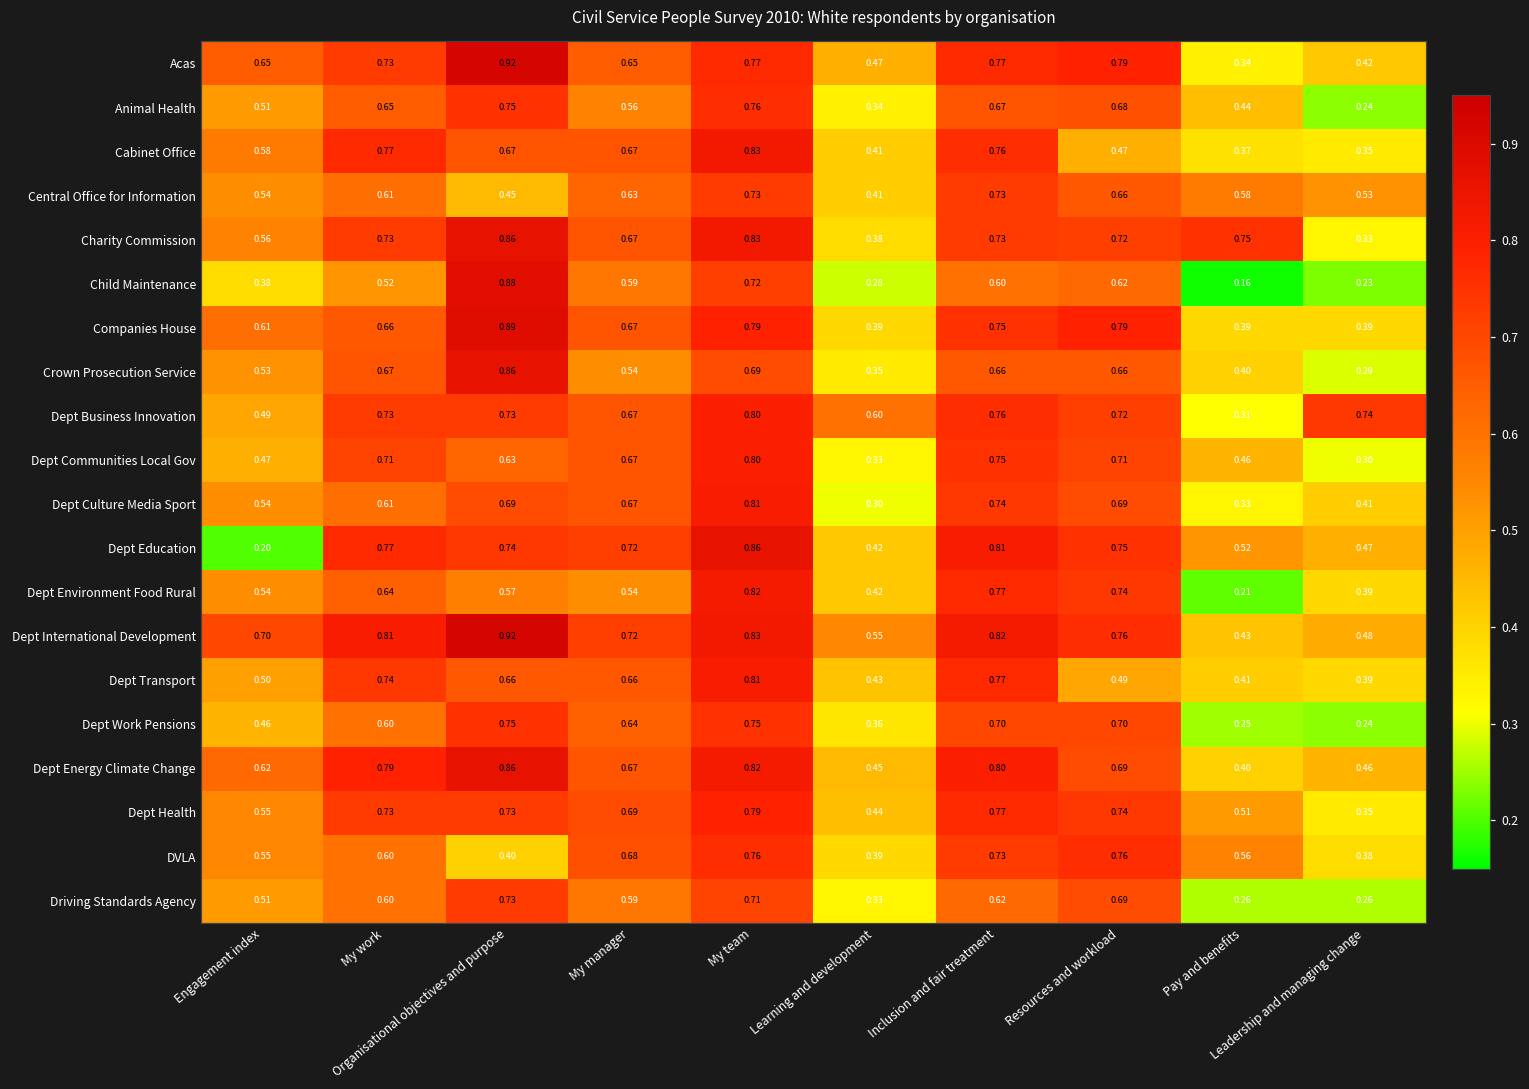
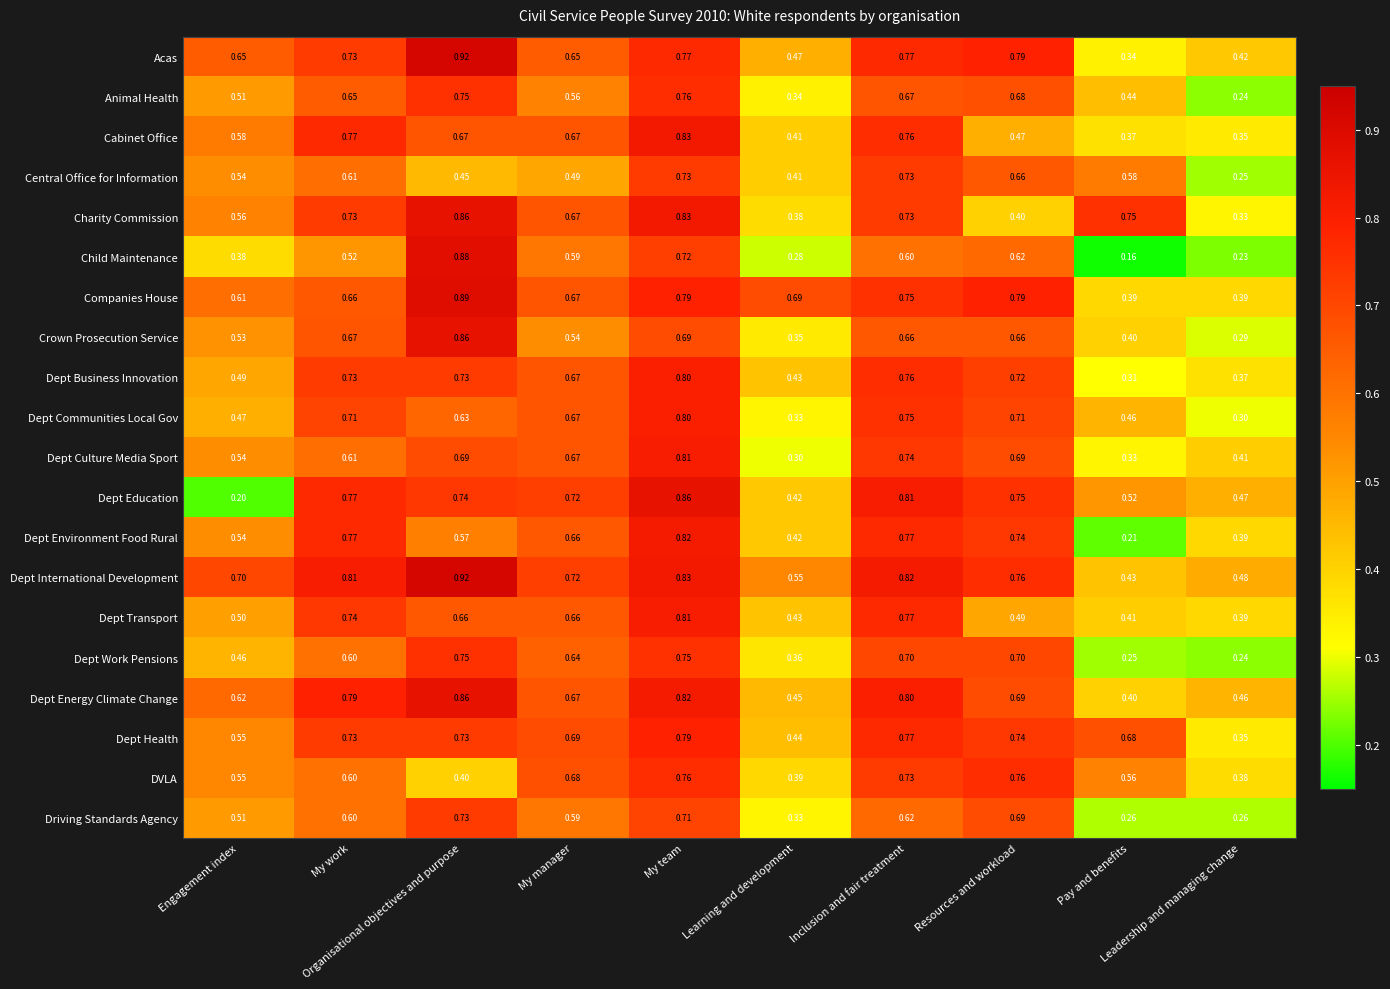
Central Office for Information, My manager: 0.63 -> 0.49
Central Office for Information, Leadership and managing change: 0.53 -> 0.25
Charity Commission, Resources and workload: 0.72 -> 0.40
Companies House, Learning and development: 0.39 -> 0.69
Dept Business Innovation, Learning and development: 0.60 -> 0.43
Dept Business Innovation, Leadership and managing change: 0.74 -> 0.37
Dept Environment Food Rural, My work: 0.64 -> 0.77
Dept Environment Food Rural, My manager: 0.54 -> 0.66
Dept Health, Pay and benefits: 0.51 -> 0.68
